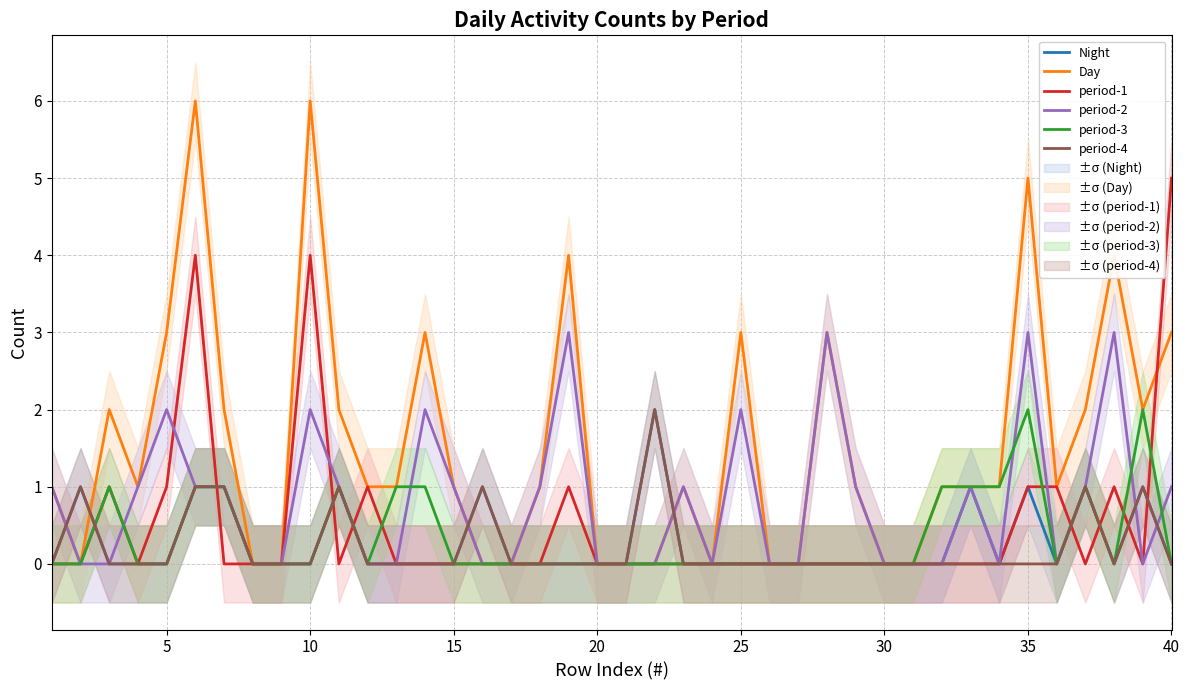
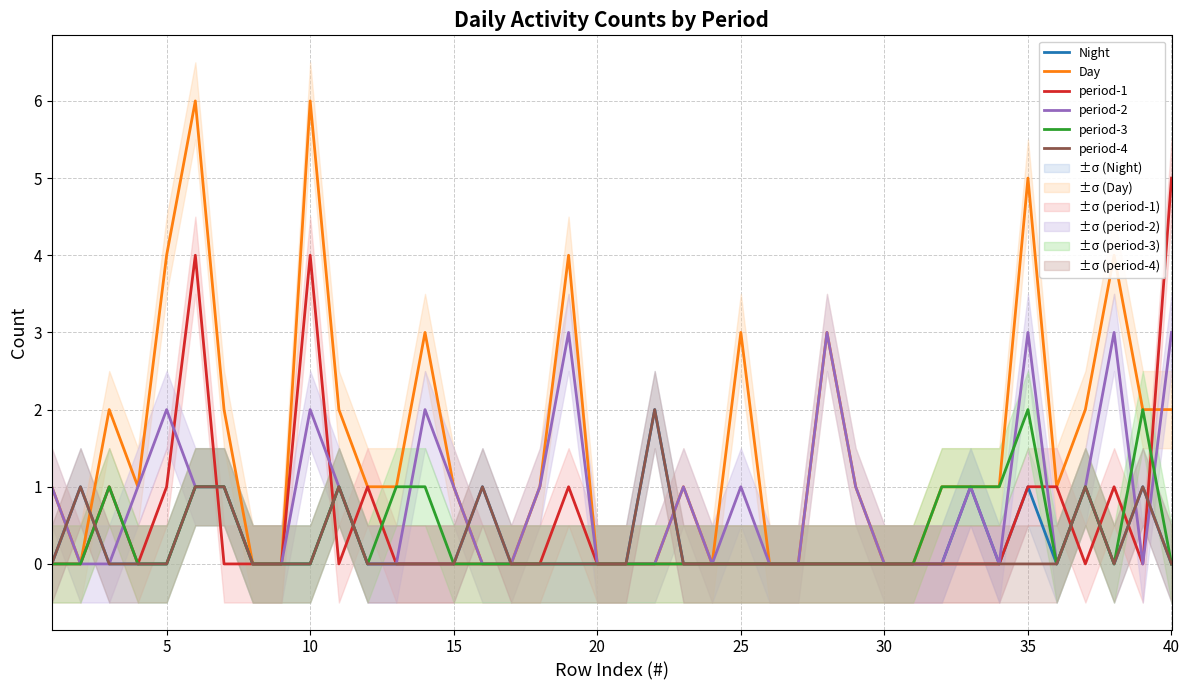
Day, 5: 3 -> 4
period-2, 25: 2 -> 1
Day, 40: 3 -> 2
period-2, 40: 1 -> 3
